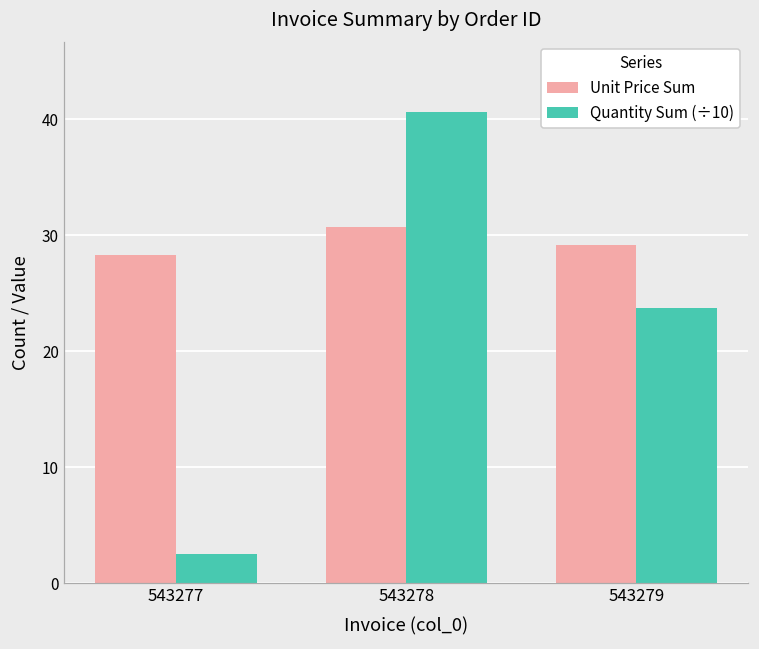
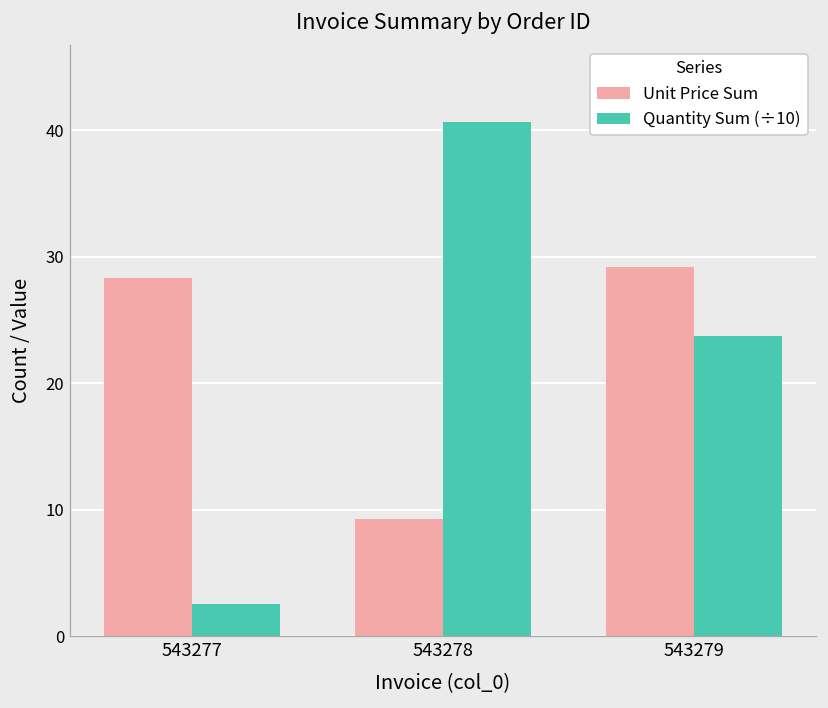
Unit Price Sum, 543278: 30.7 -> 9.2
